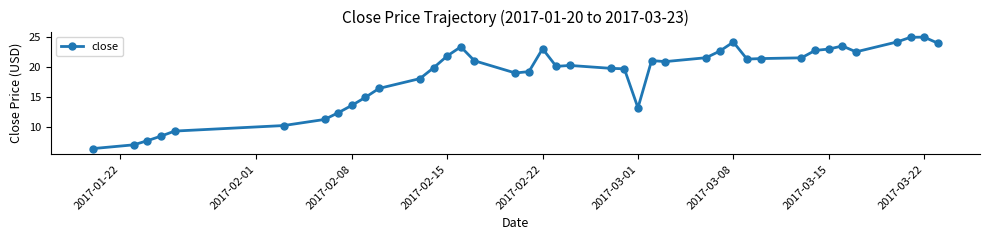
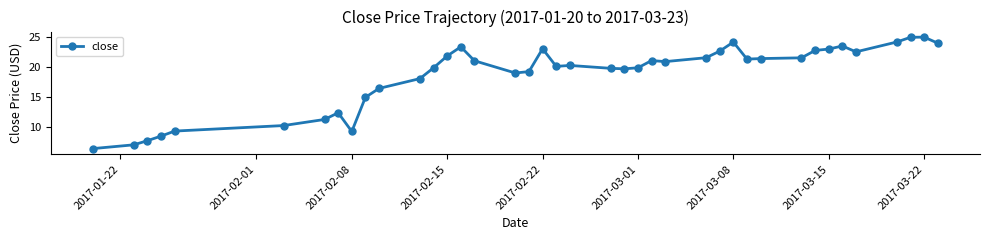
2017-02-08: 14 -> 9
2017-03-01: 13 -> 20
